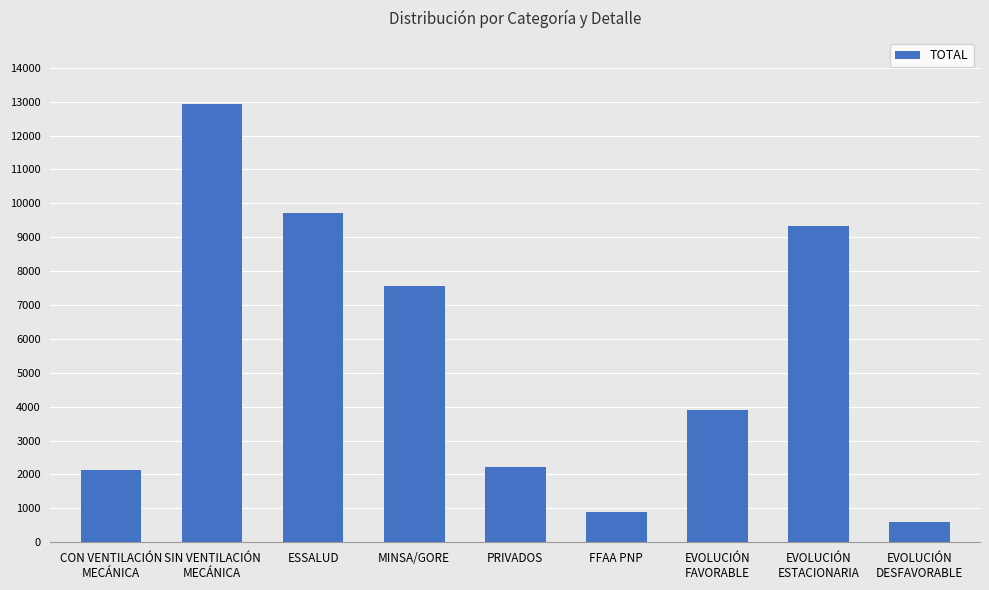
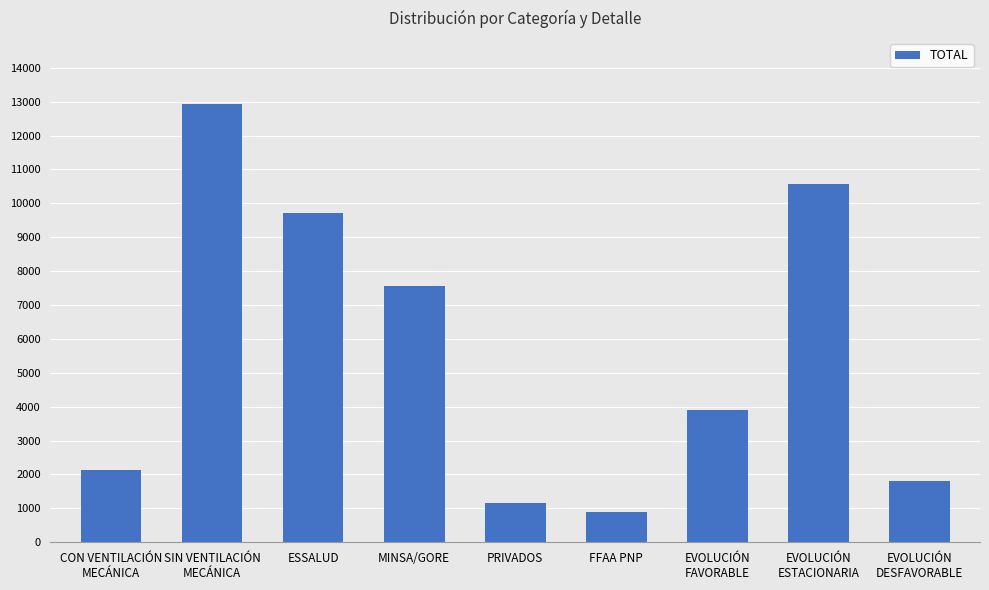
PRIVADOS: 2200 -> 1200
EVOLUCIÓN ESTACIONARIA: 9300 -> 10600
EVOLUCIÓN DESFAVORABLE: 600 -> 1800
